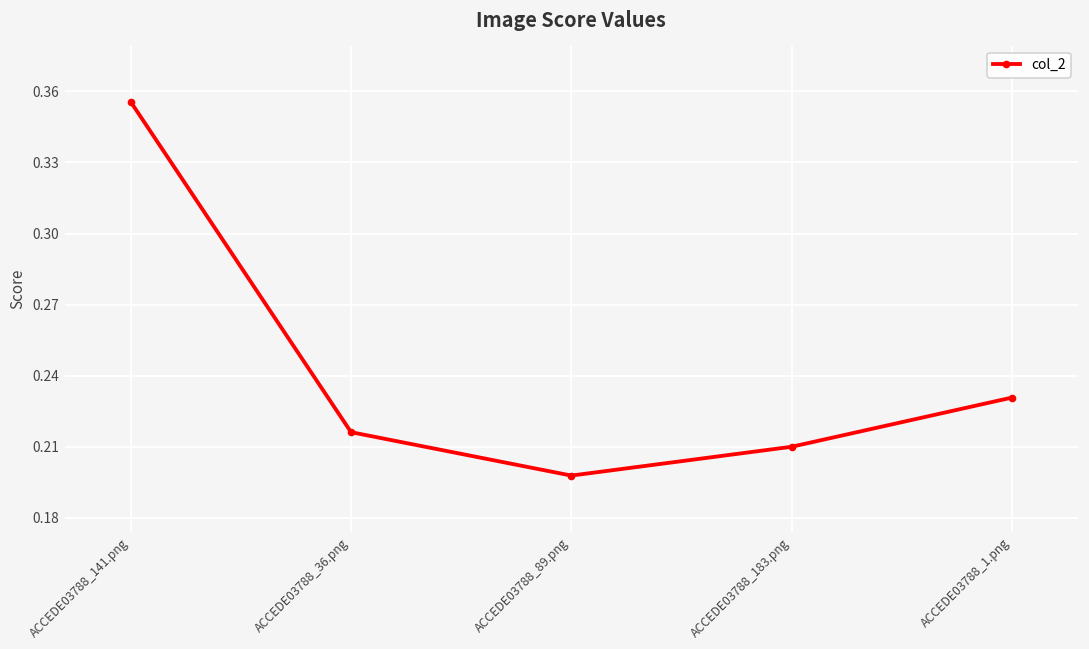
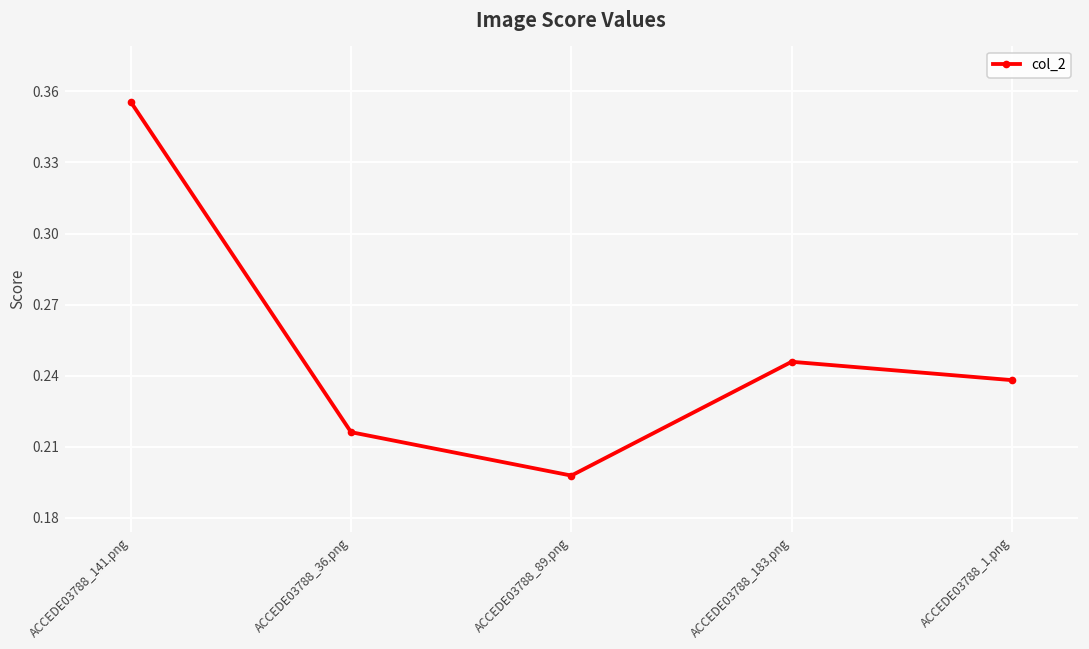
ACCEDE03788_183.png: 0.210 -> 0.246
ACCEDE03788_1.png: 0.231 -> 0.238
